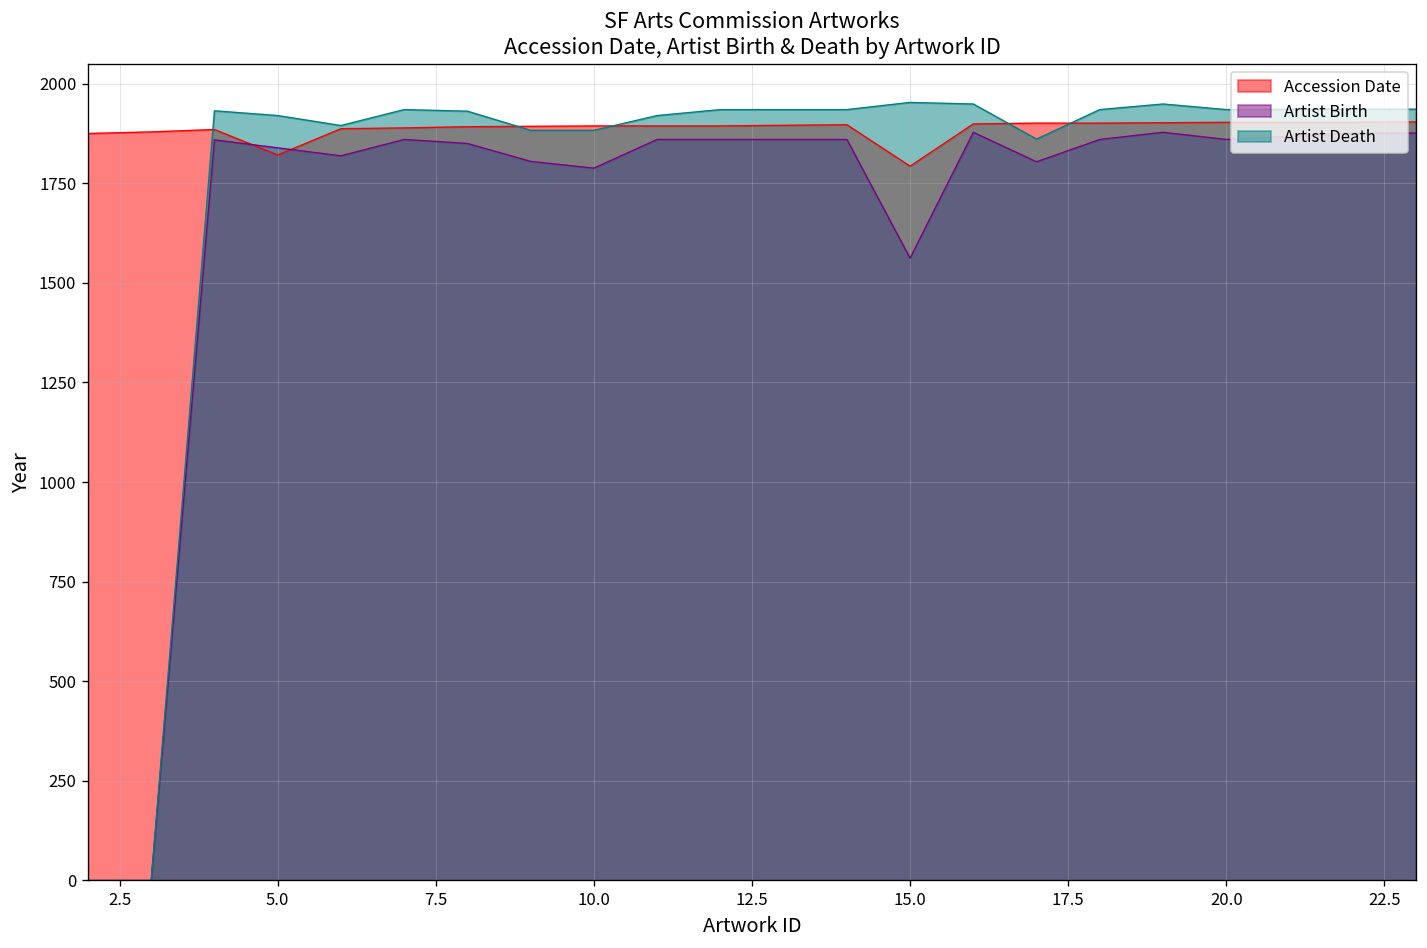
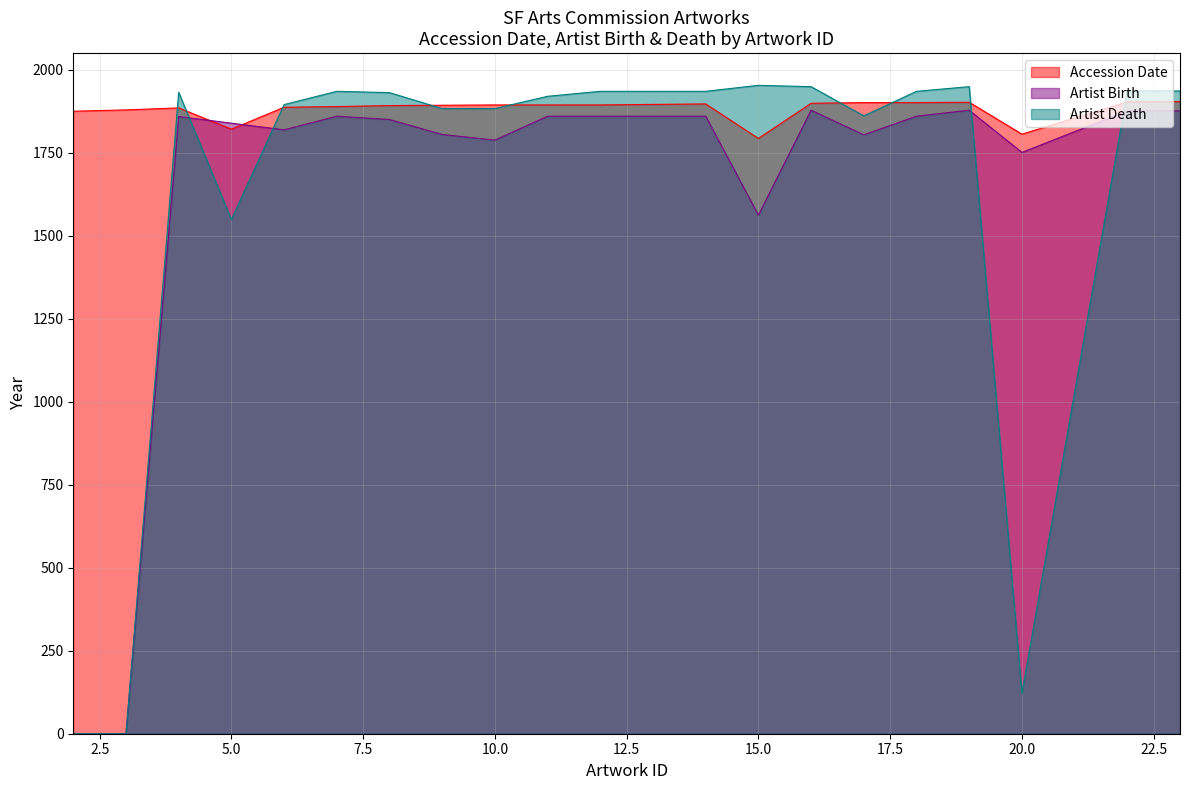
Artist Death, 5.0: 1920 -> 1550
Accession Date, 20.0: 1900 -> 1810
Artist Birth, 20.0: 1860 -> 1750
Artist Death, 20.0: 1940 -> 120
